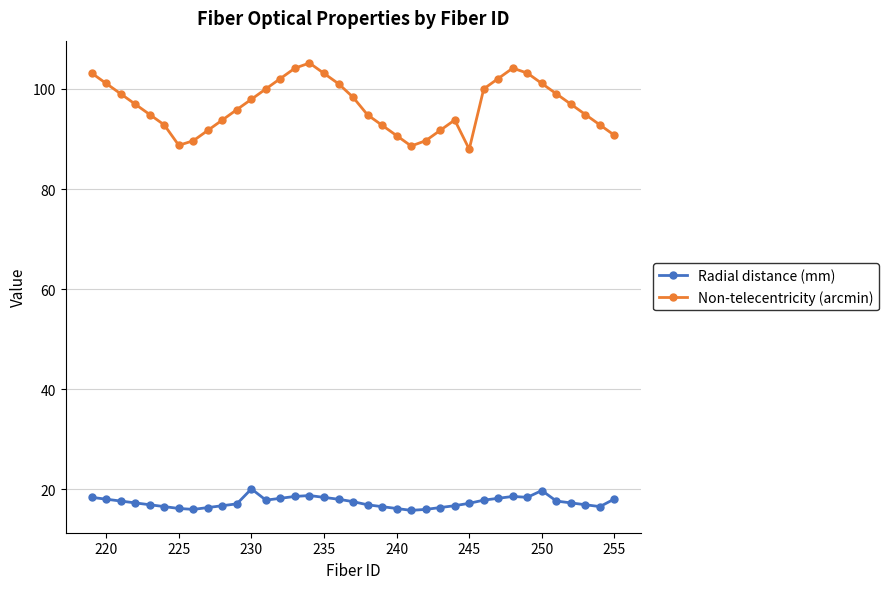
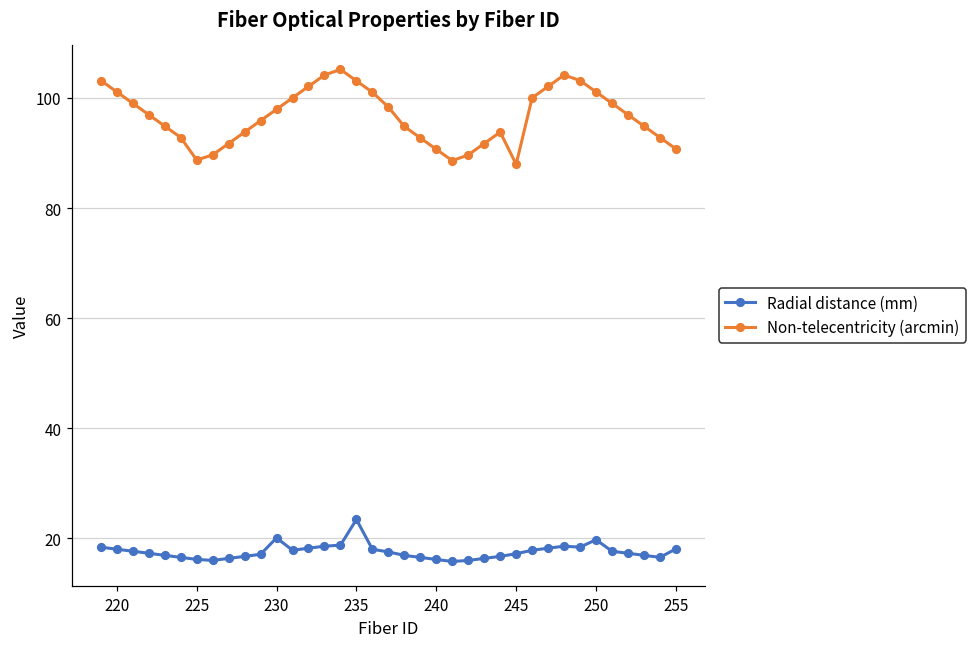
Radial distance (mm), 235: 18 -> 23
